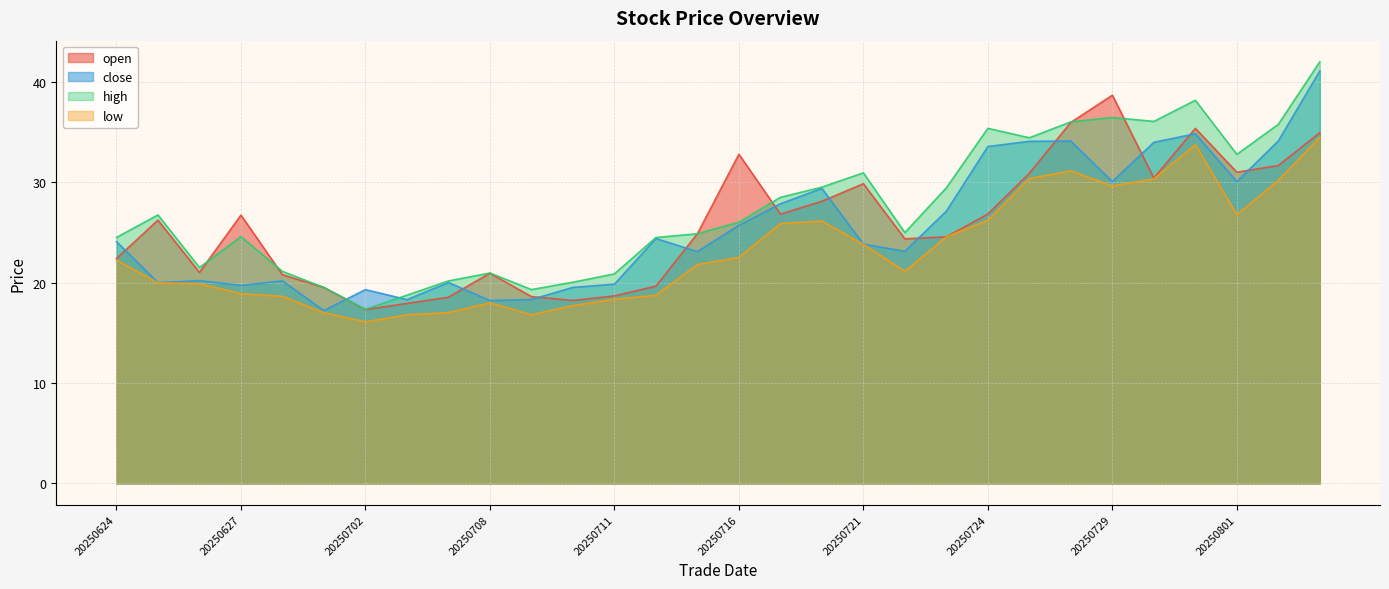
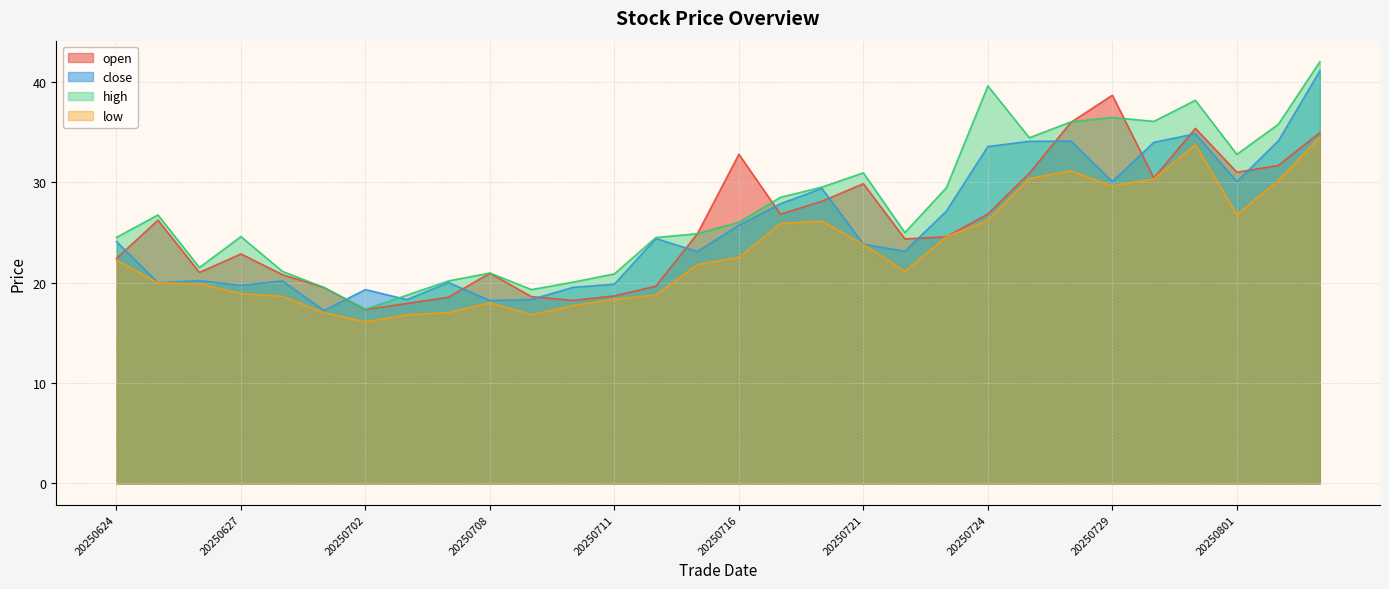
open, 20250627: 26.7 -> 22.9
high, 20250724: 35.4 -> 39.6
